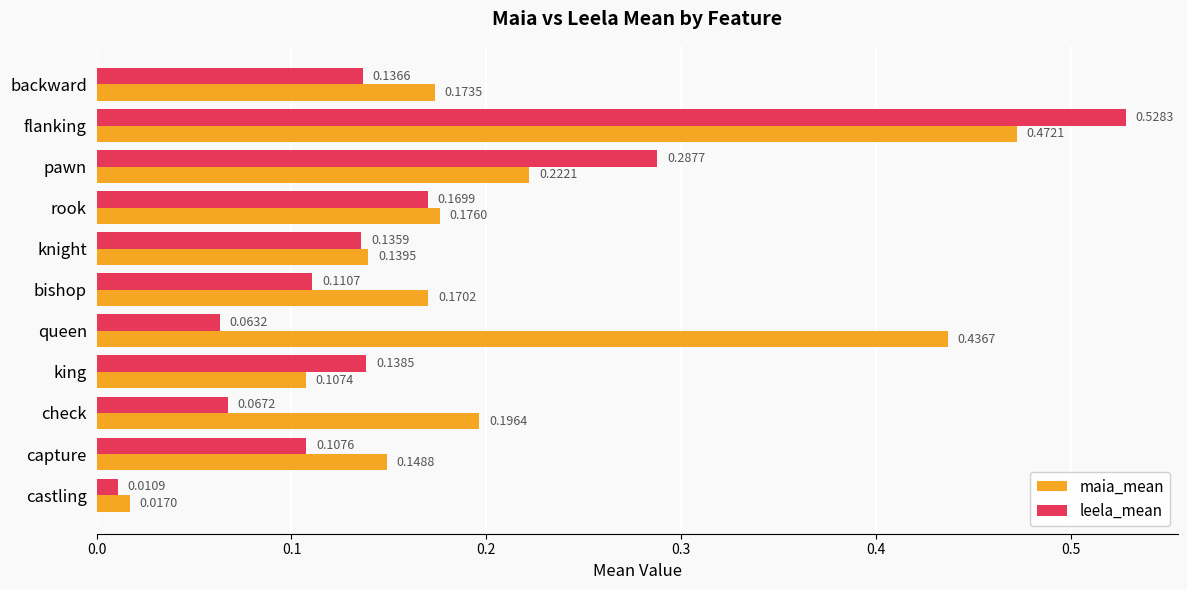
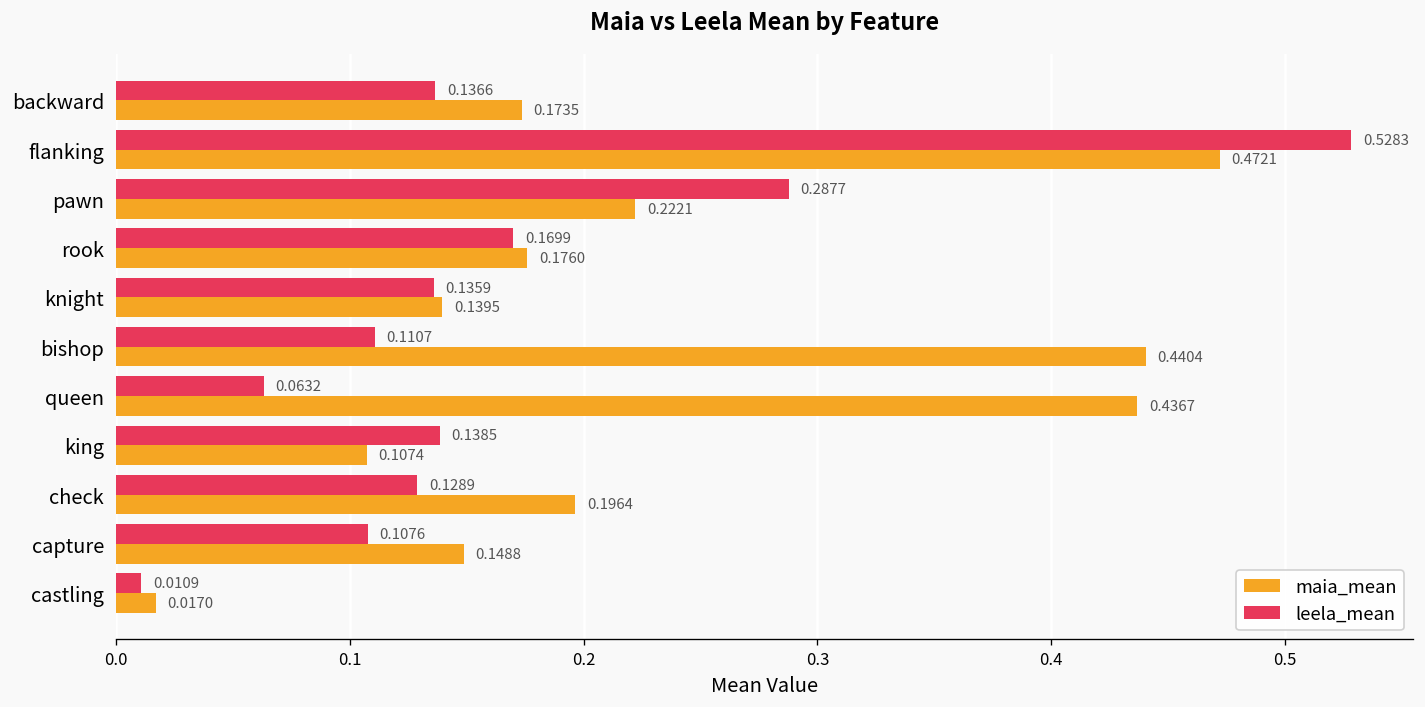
maia_mean, bishop: 0.1702 -> 0.4404
leela_mean, check: 0.0672 -> 0.1289
